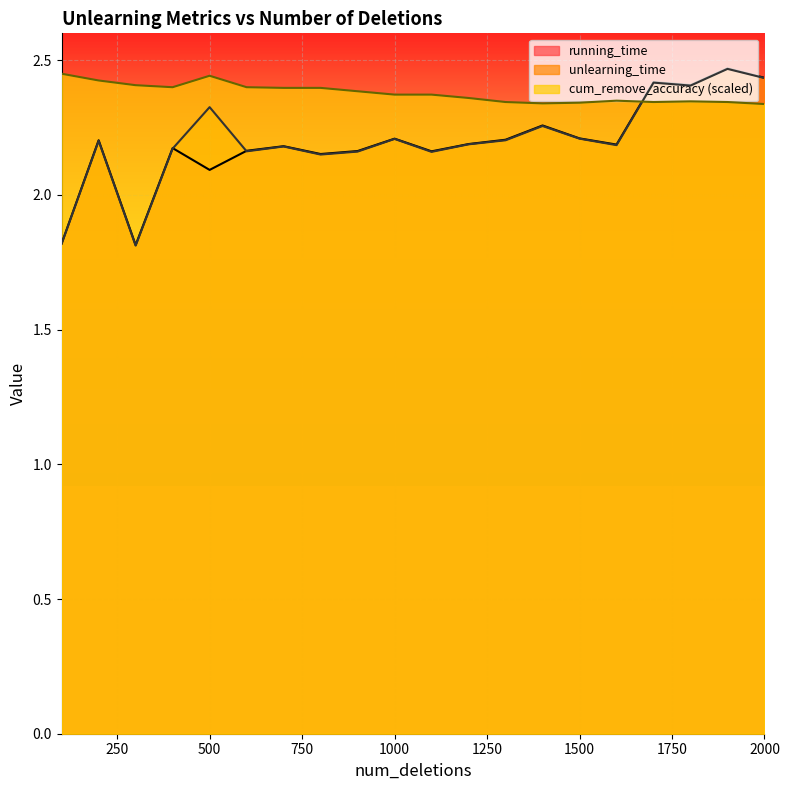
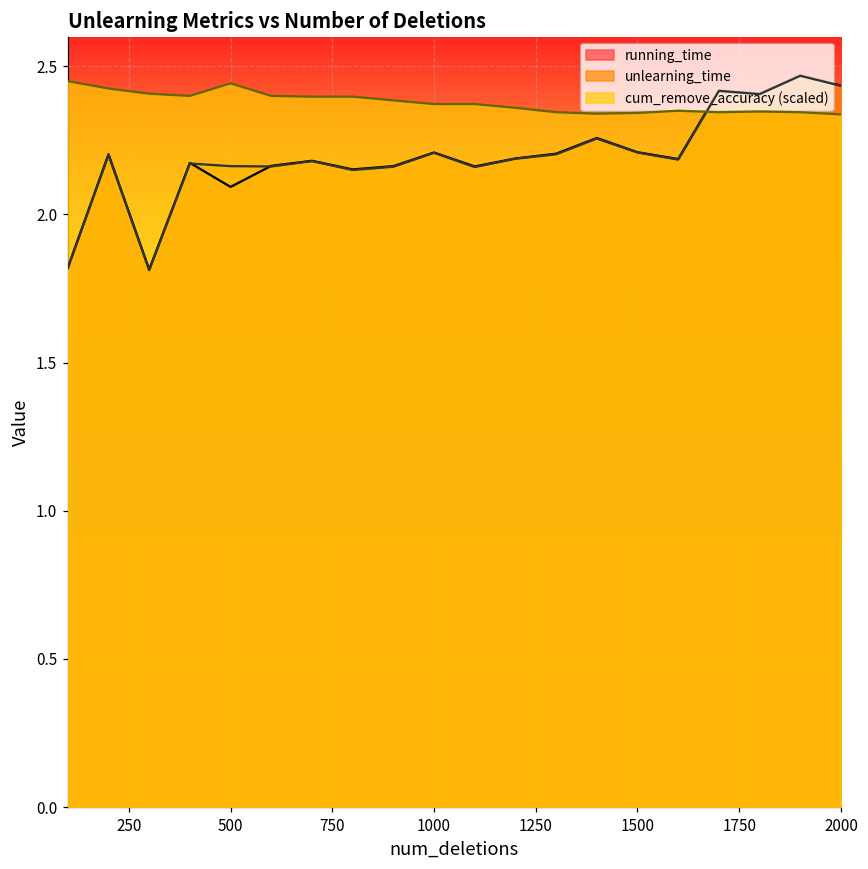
unlearning_time, 500: 2.33 -> 2.16
